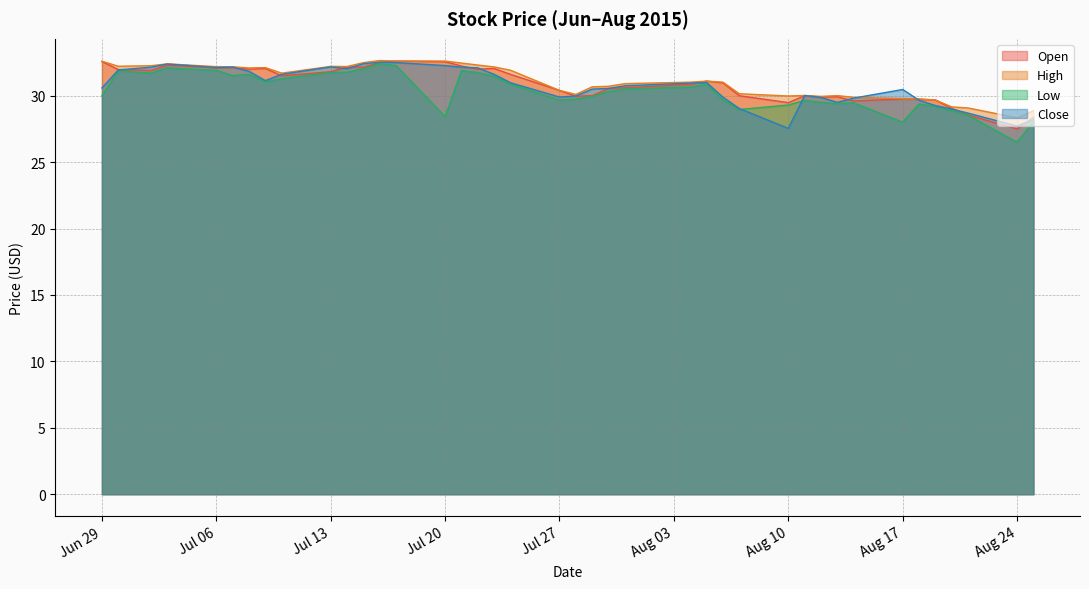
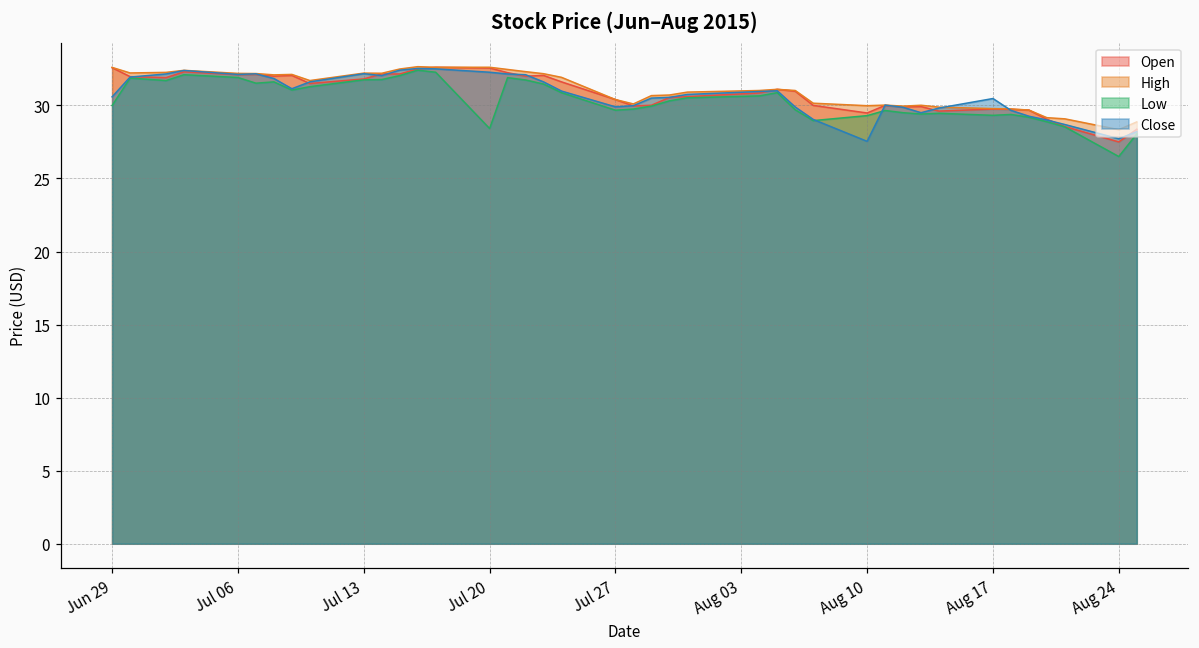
Low, Aug 17: 28.0 -> 29.3
